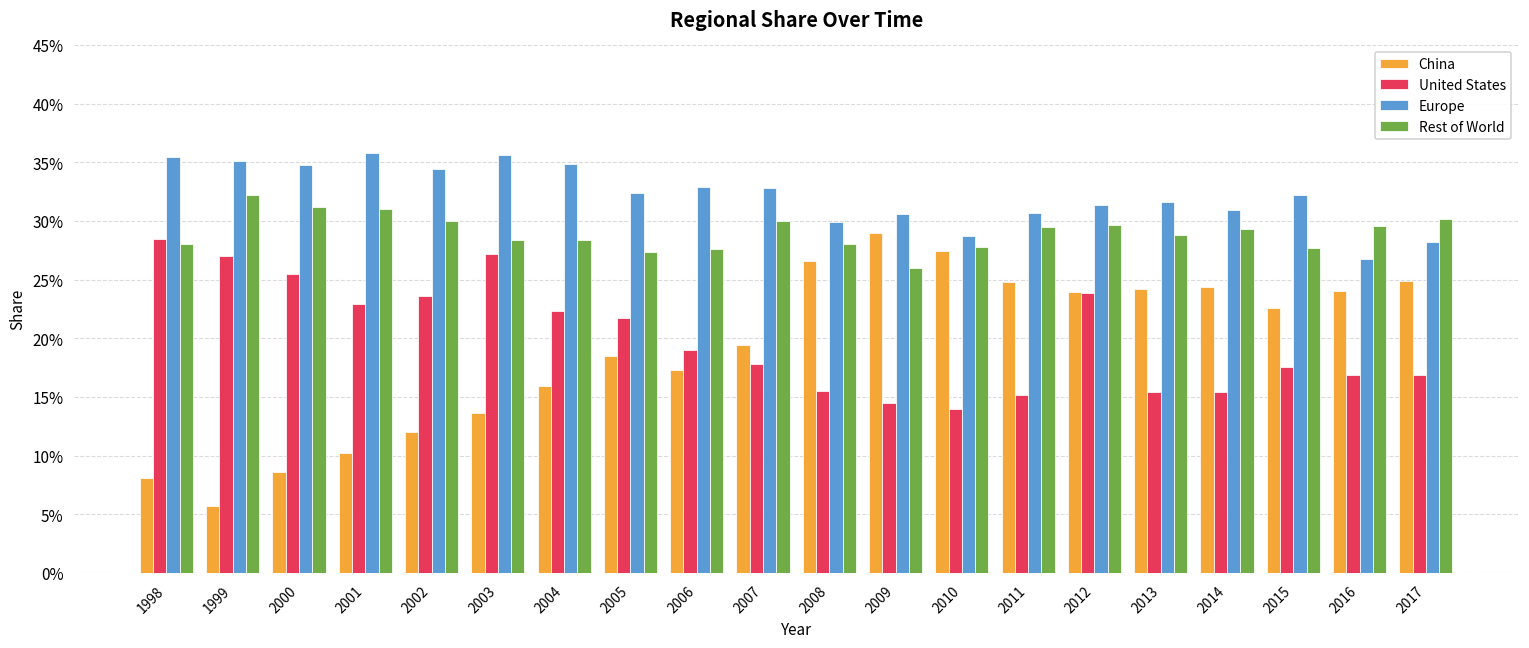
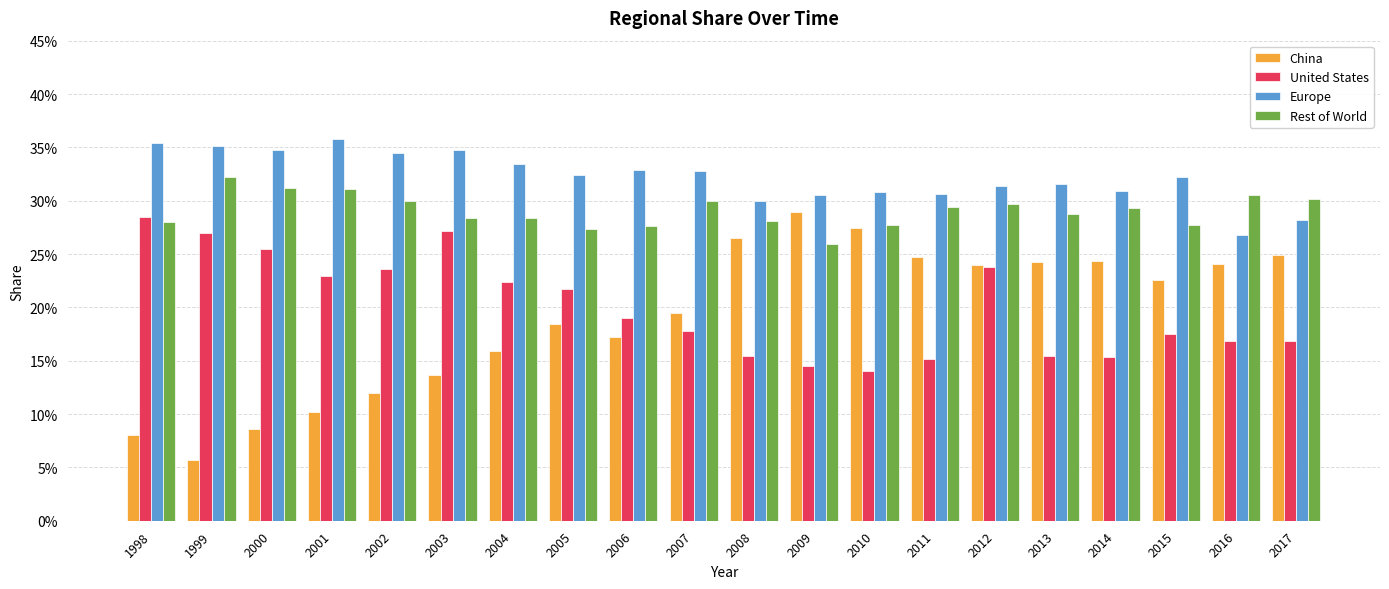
Europe, 2003: 35.6% -> 34.8%
Europe, 2004: 34.9% -> 33.4%
Europe, 2010: 28.7% -> 30.9%
Rest of World, 2016: 29.6% -> 30.5%
